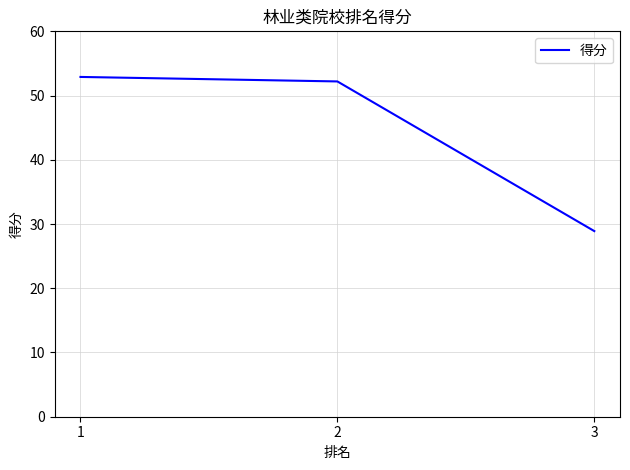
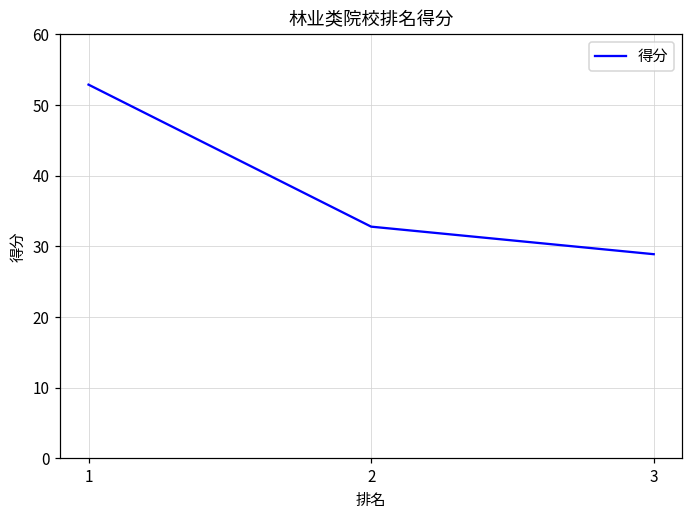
2: 52 -> 33
